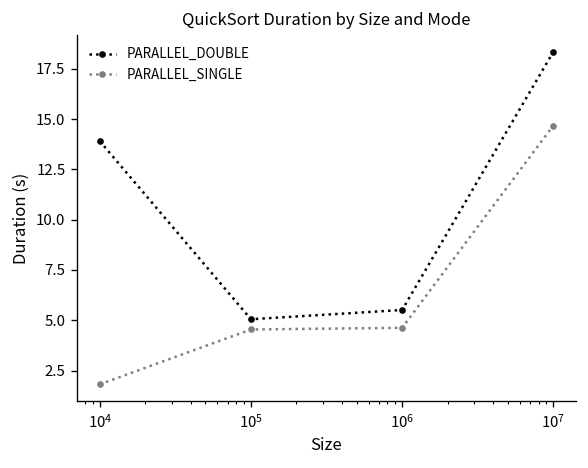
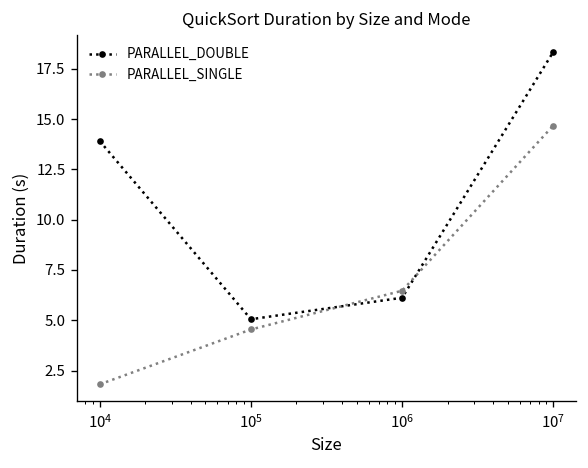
PARALLEL_DOUBLE, 10^6: 5.5 -> 6.1
PARALLEL_SINGLE, 10^6: 4.6 -> 6.5
